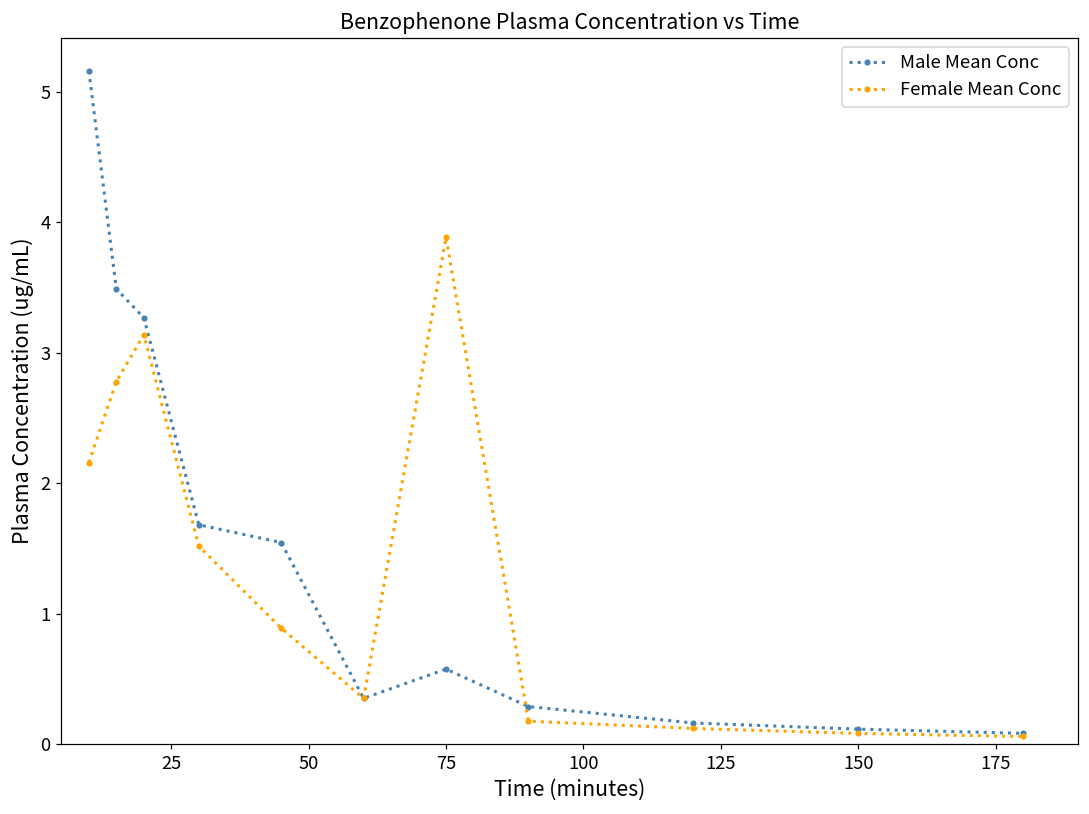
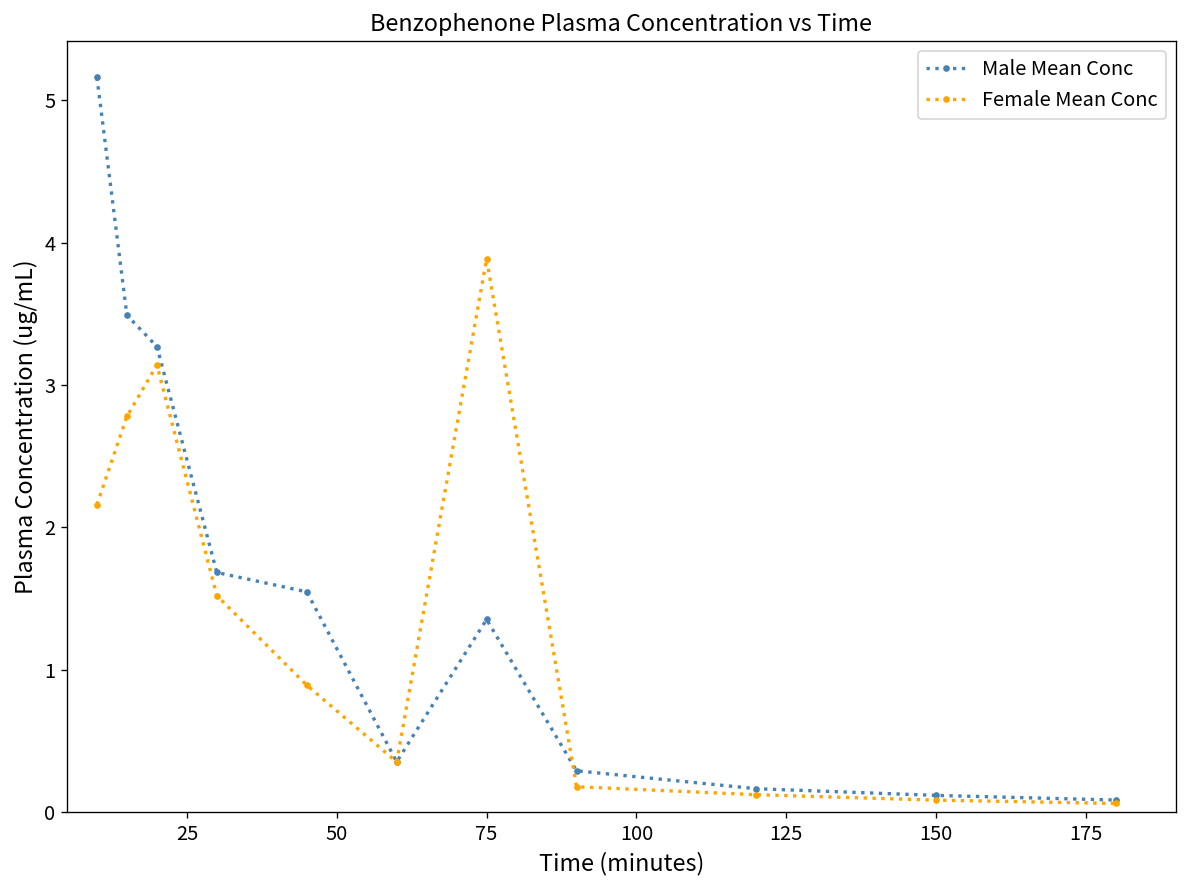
Male Mean Conc, 75: 0.58 -> 1.35
